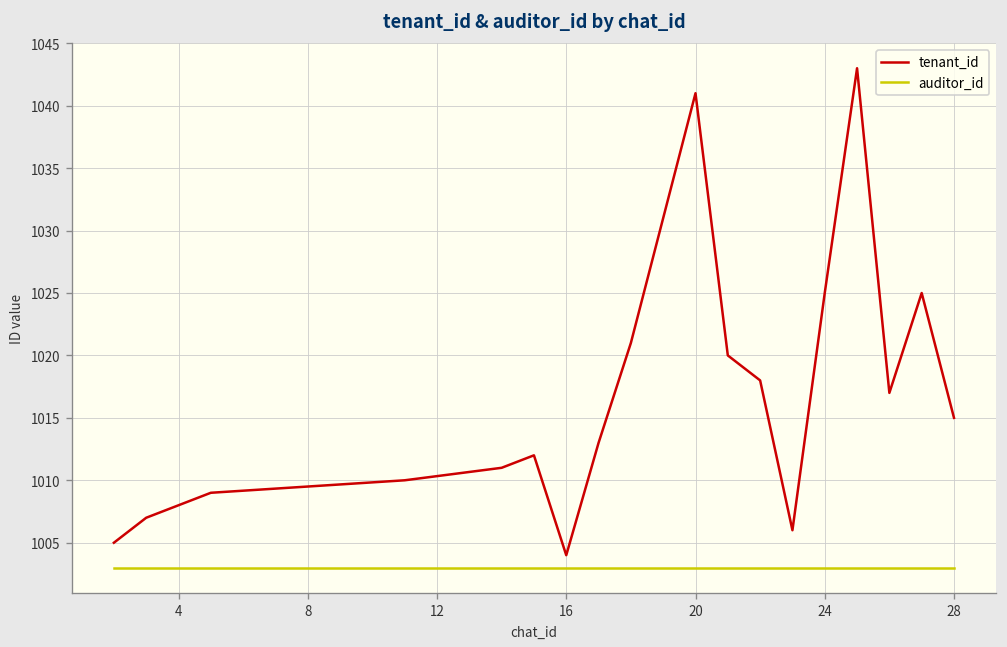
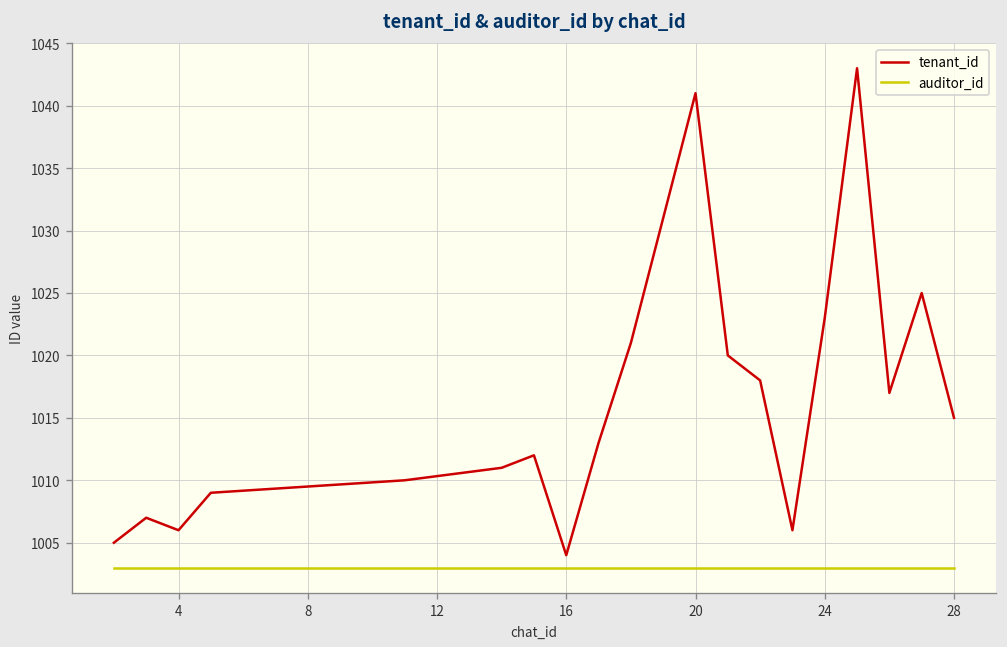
tenant_id, 4: 1008 -> 1006
tenant_id, 24: 1025 -> 1023
